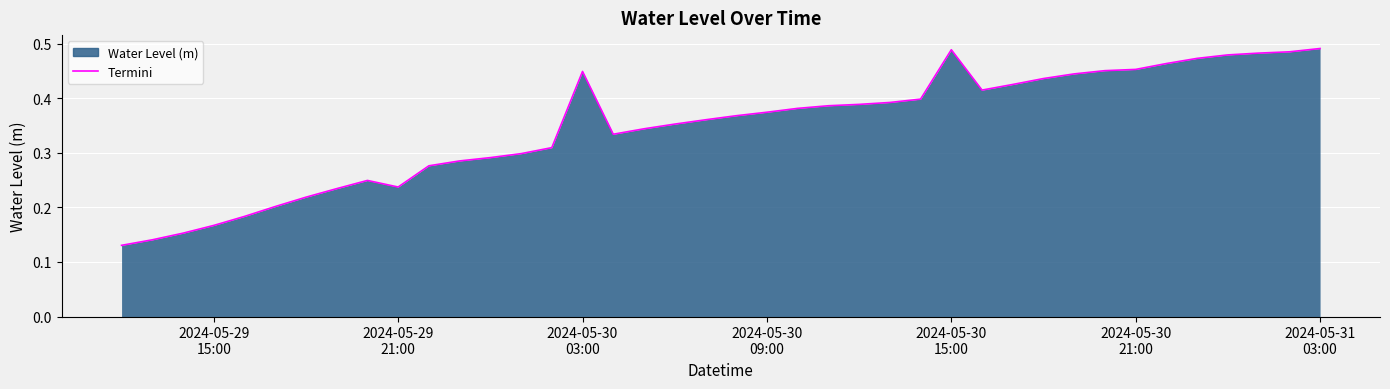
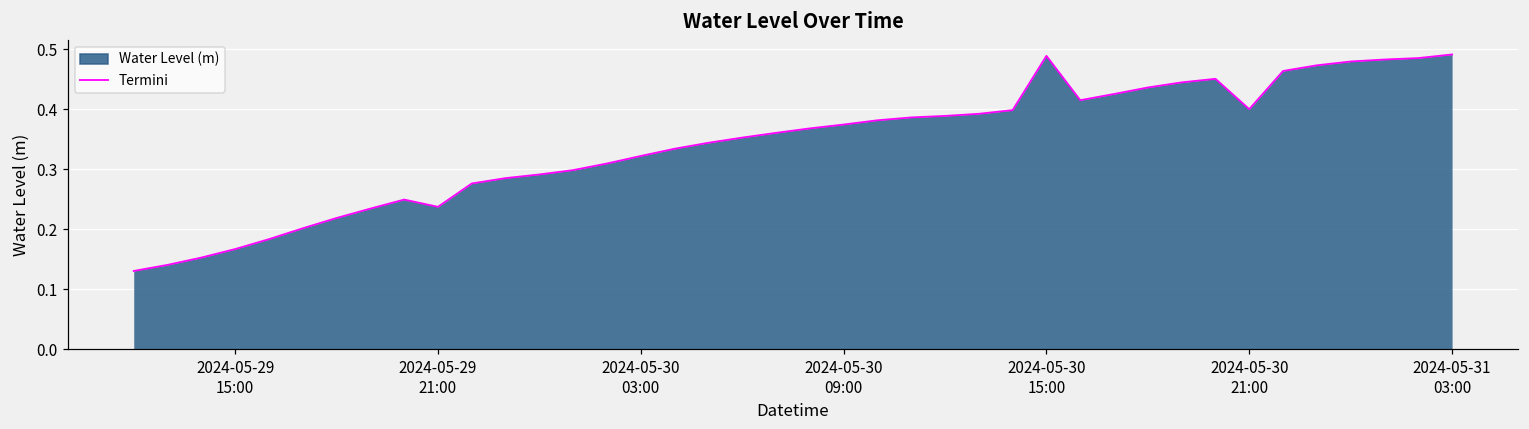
2024-05-30 03:00: 0.45 -> 0.32
2024-05-30 21:00: 0.45 -> 0.40
